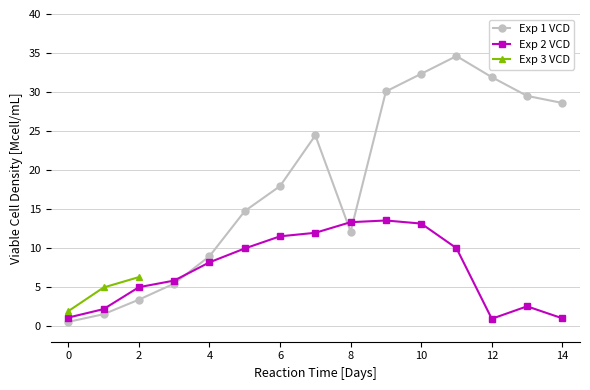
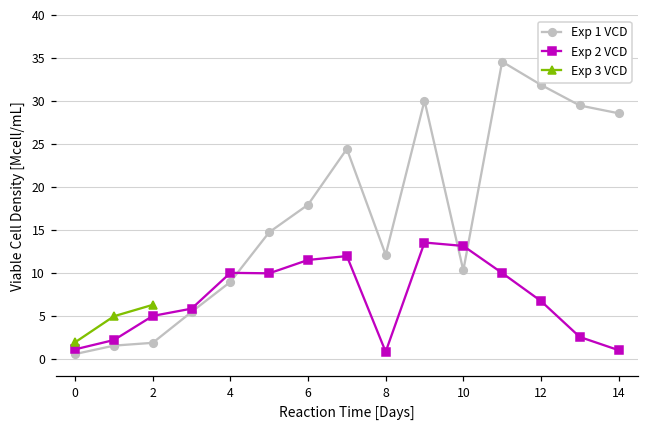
Exp 1 VCD, 2: 3 -> 2
Exp 2 VCD, 4: 8 -> 10
Exp 2 VCD, 8: 13 -> 1
Exp 1 VCD, 10: 32 -> 10
Exp 2 VCD, 12: 1 -> 7
